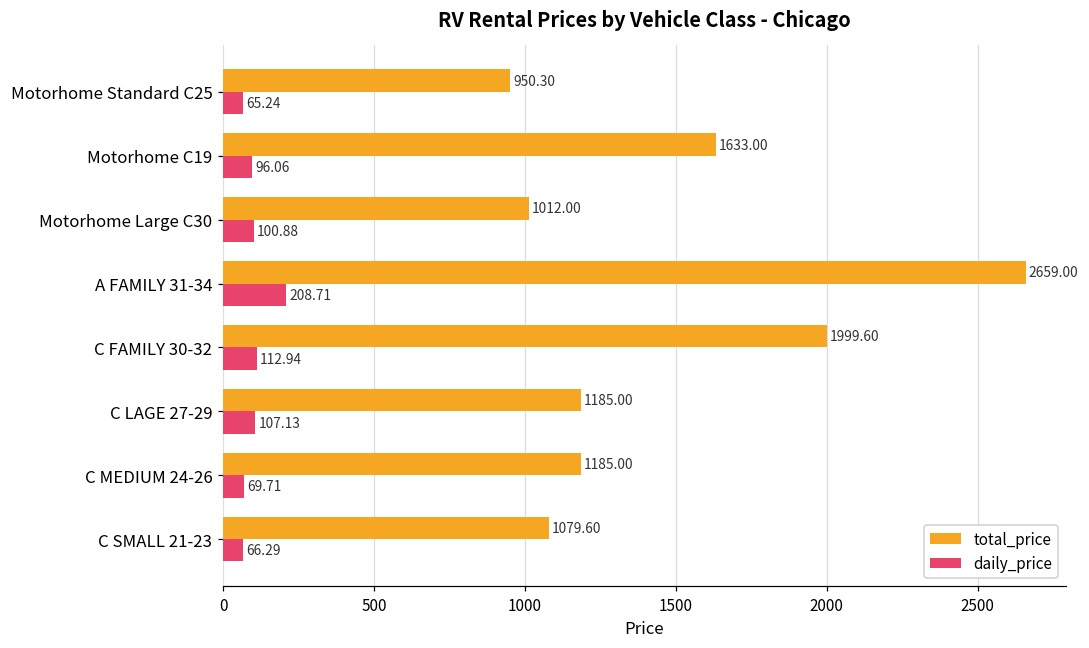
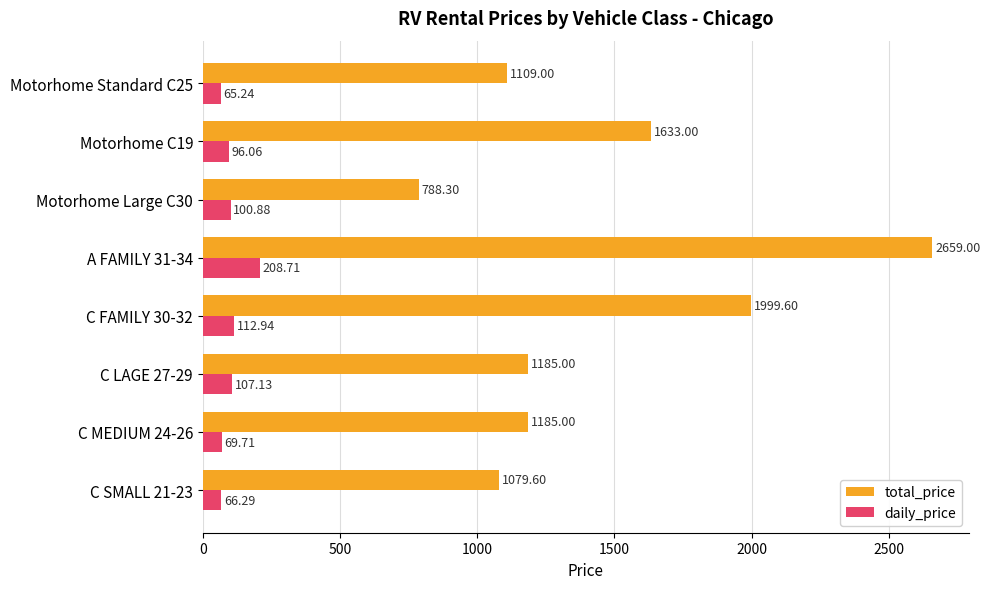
total_price, Motorhome Standard C25: 950.30 -> 1109.00
total_price, Motorhome Large C30: 1012.00 -> 788.30
